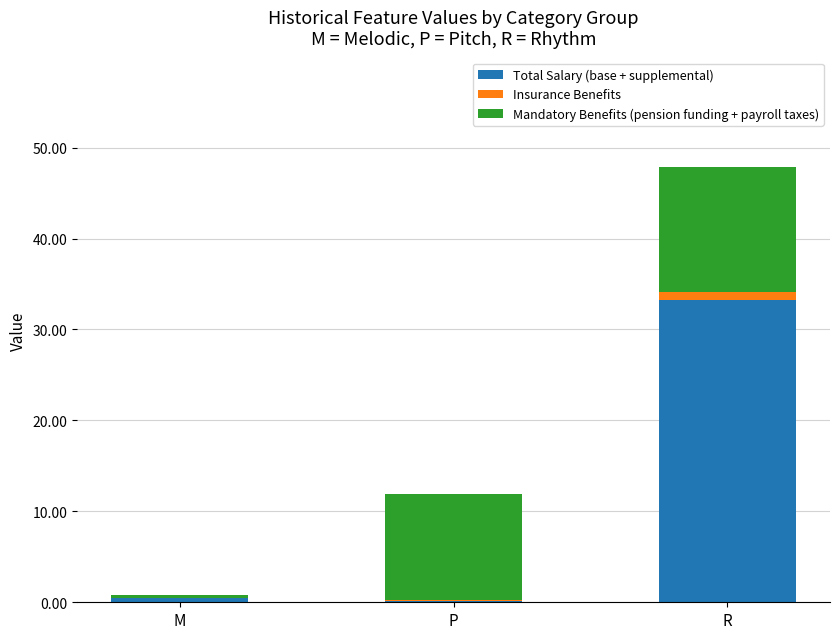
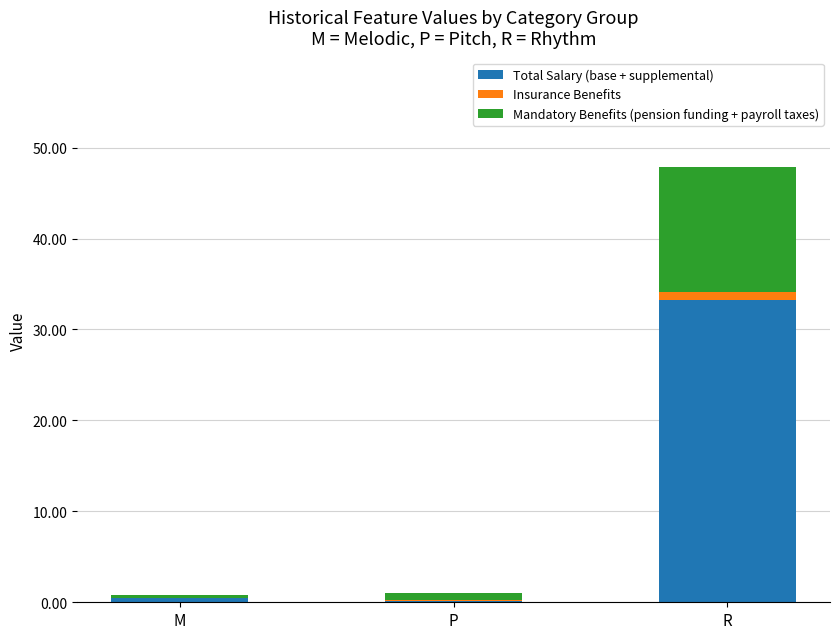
Mandatory Benefits (pension funding + payroll taxes), P: 12 -> 1
